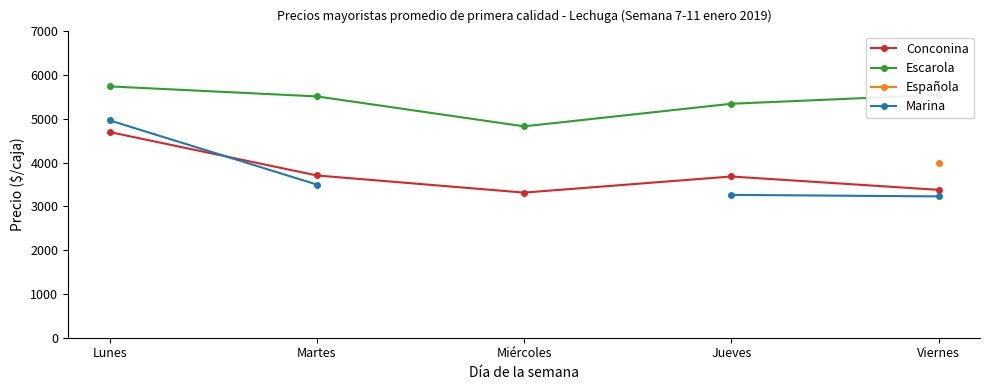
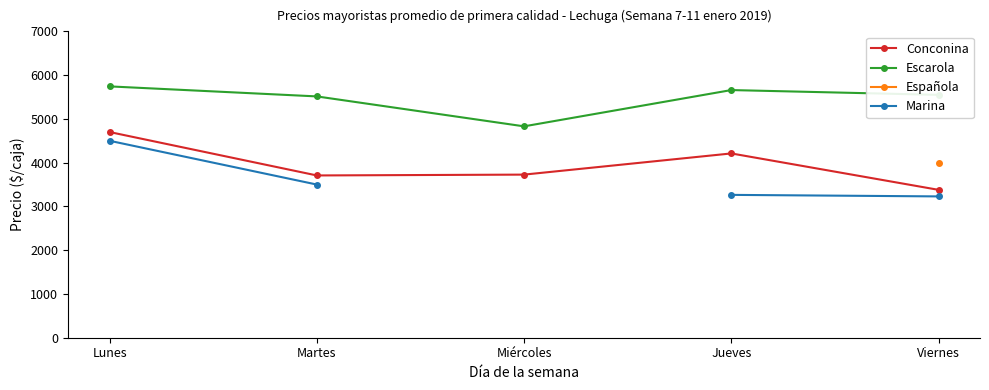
Marina, Lunes: 5000 -> 4500
Conconina, Miércoles: 3300 -> 3700
Conconina, Jueves: 3700 -> 4200
Escarola, Jueves: 5300 -> 5700
